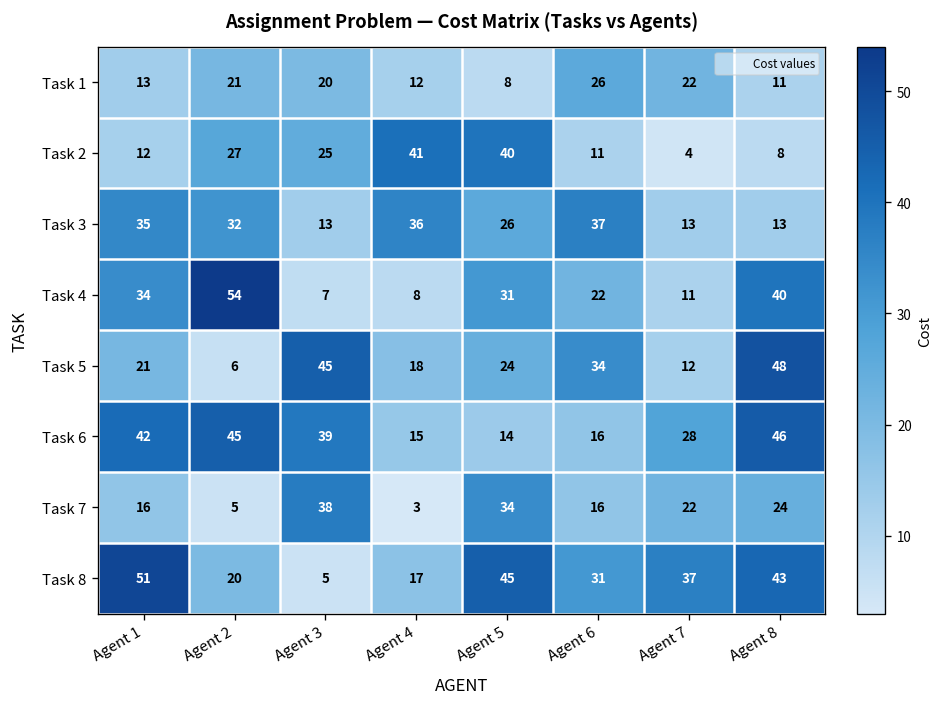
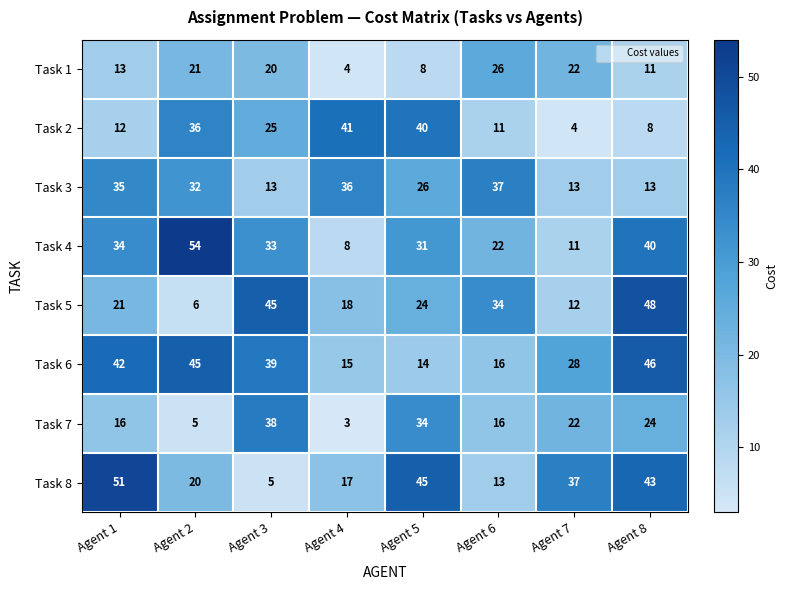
Task 1, Agent 4: 12 -> 4
Task 2, Agent 2: 27 -> 36
Task 4, Agent 3: 7 -> 33
Task 8, Agent 6: 31 -> 13
